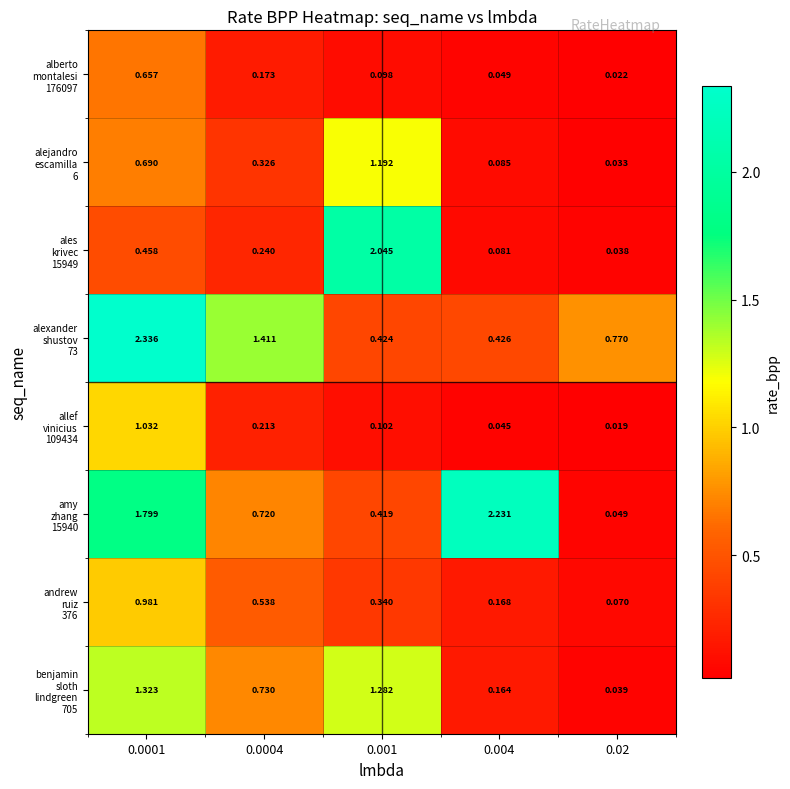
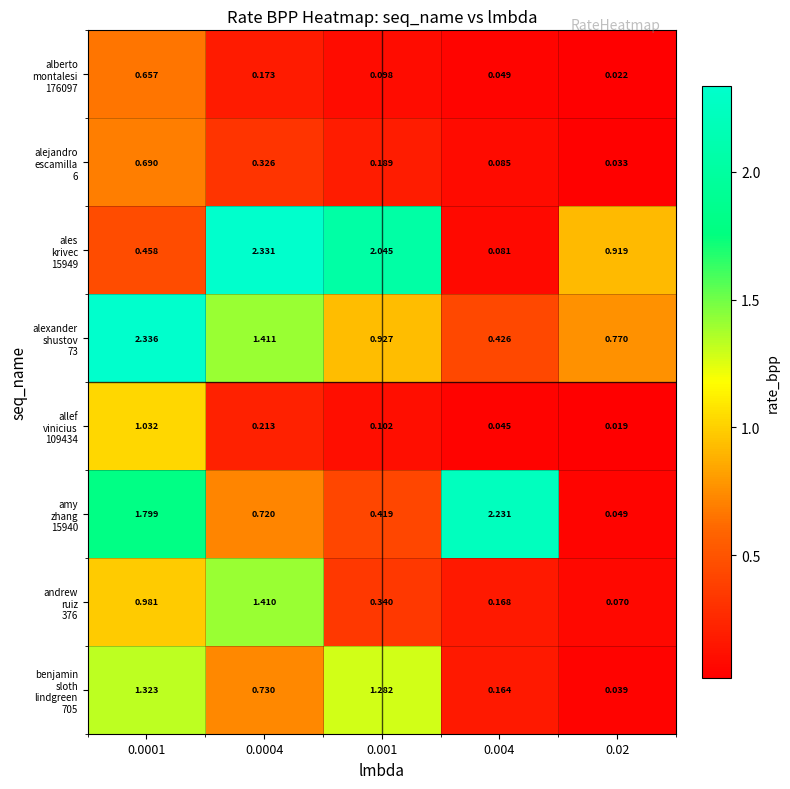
alejandro escamilla 6, 0.001: 1.192 -> 0.189
ales krivec 15949, 0.0004: 0.240 -> 2.331
ales krivec 15949, 0.02: 0.038 -> 0.919
alexander shustov 73, 0.001: 0.424 -> 0.927
andrew ruiz 376, 0.0004: 0.538 -> 1.410
